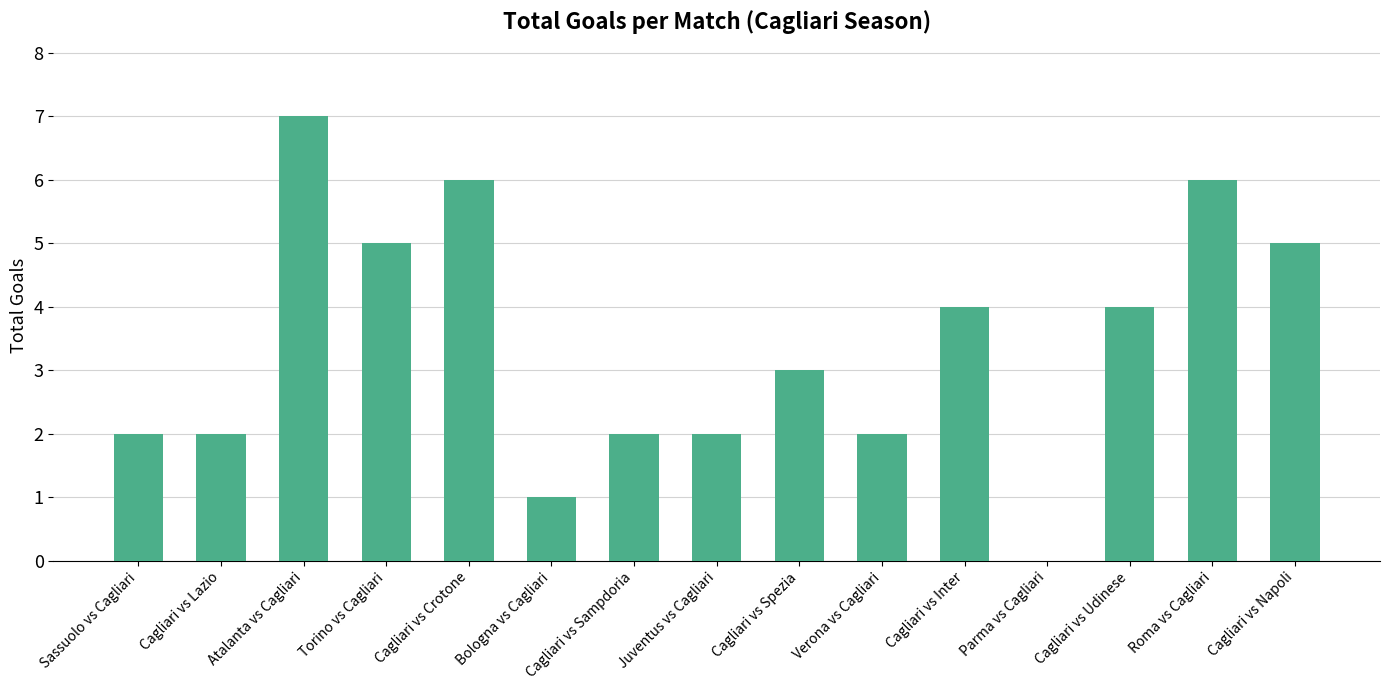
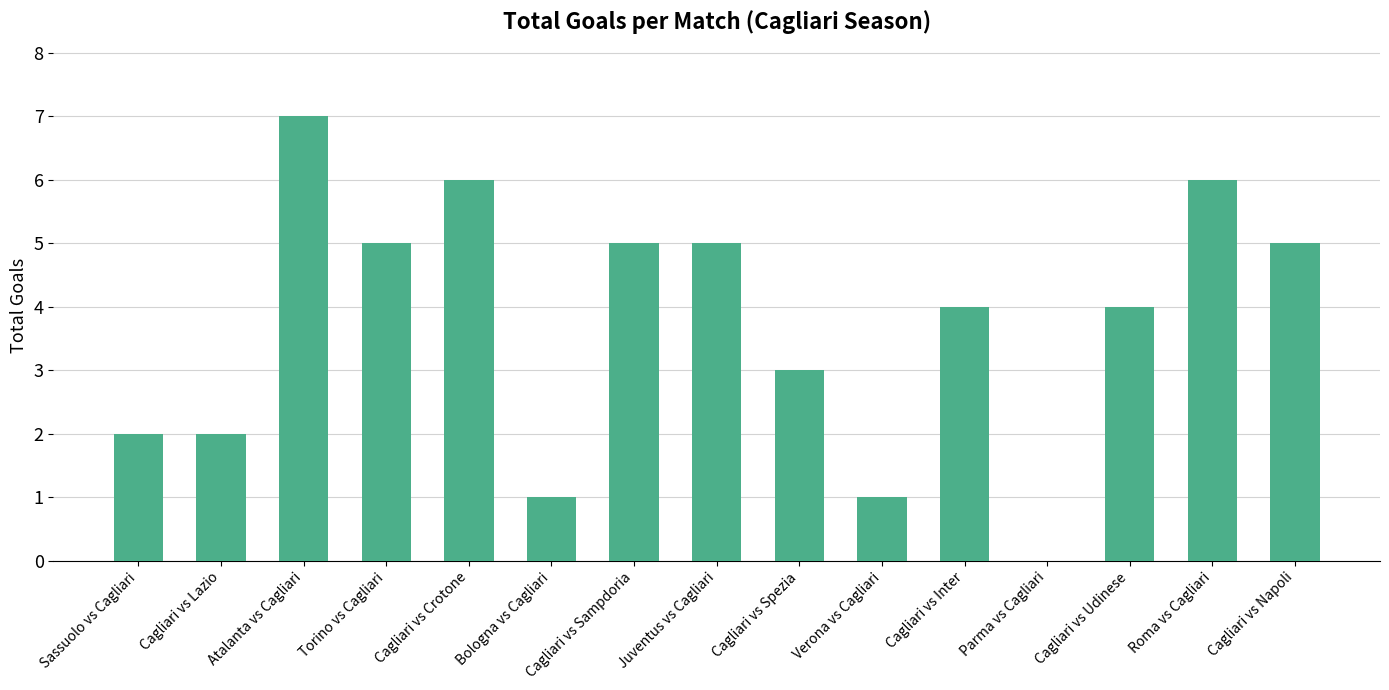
Cagliari vs Sampdoria: 2 -> 5
Juventus vs Cagliari: 2 -> 5
Verona vs Cagliari: 2 -> 1
